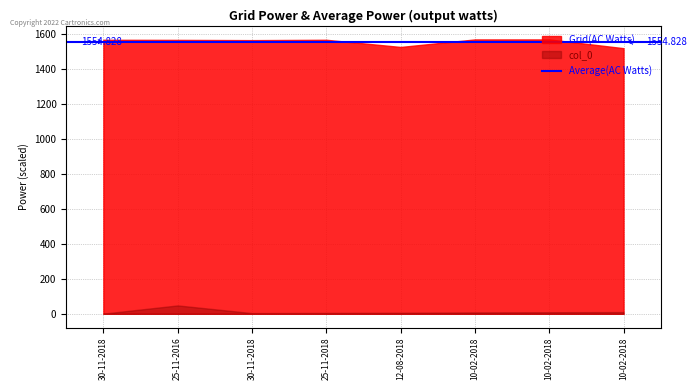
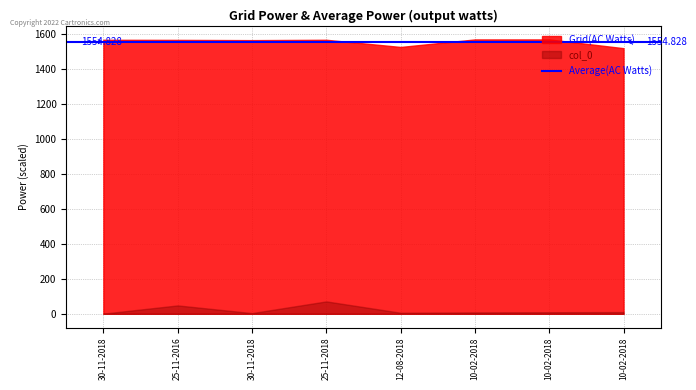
col_0, 25-11-2018: 10 -> 70
